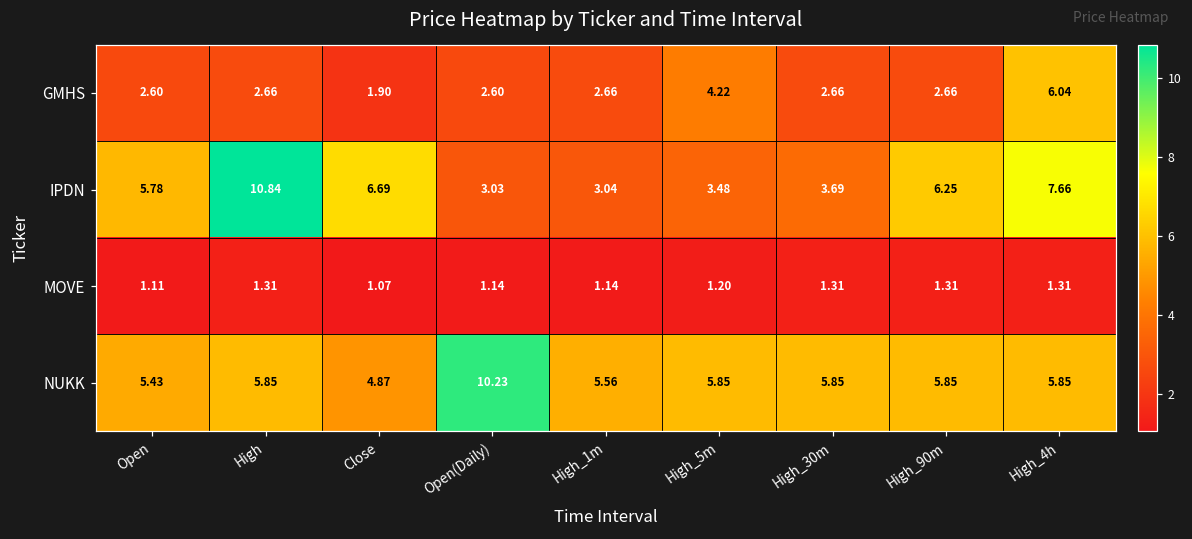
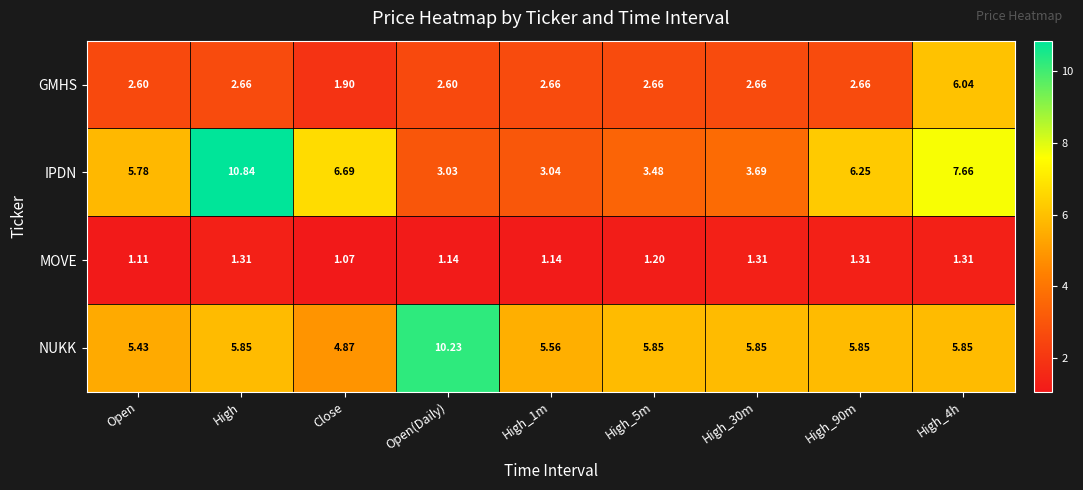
GMHS, High_5m: 4.22 -> 2.66
